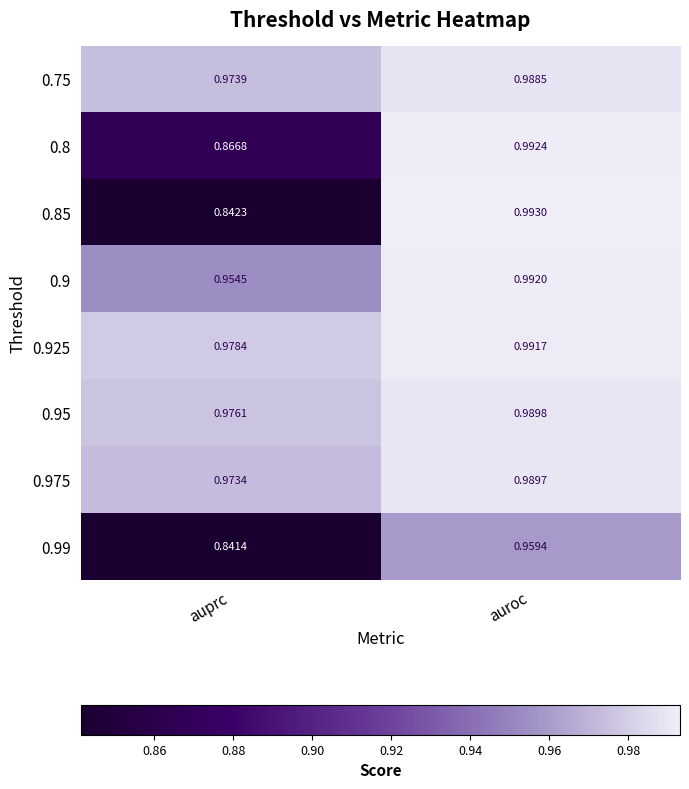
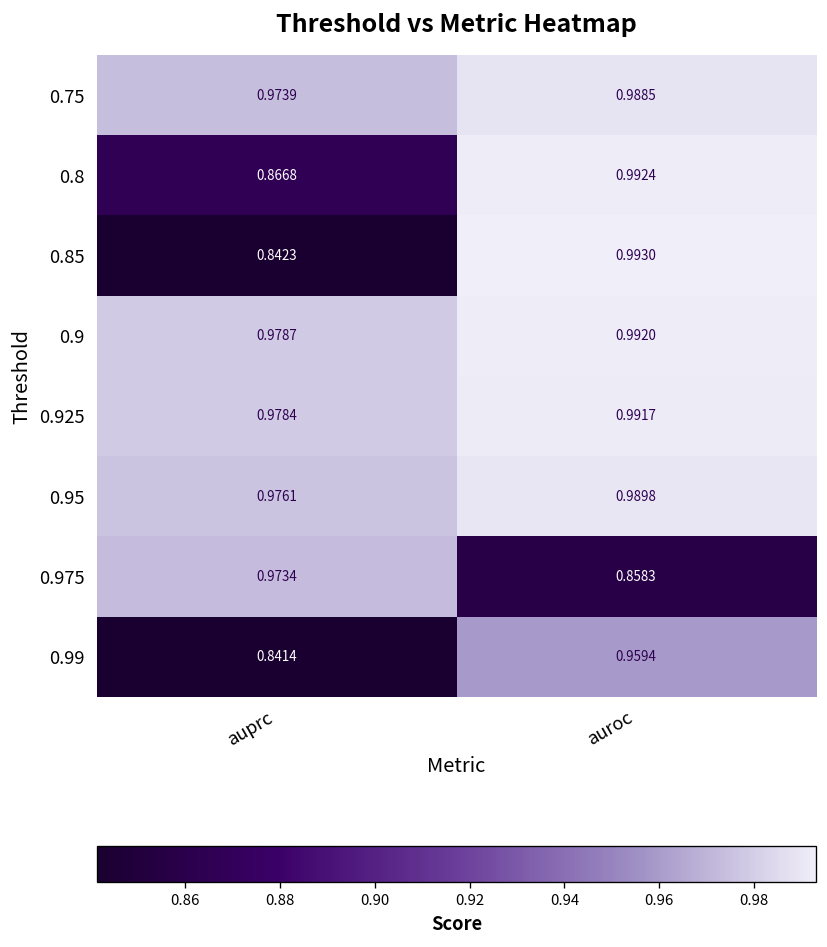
0.9, auprc: 0.9545 -> 0.9787
0.975, auroc: 0.9897 -> 0.8583
